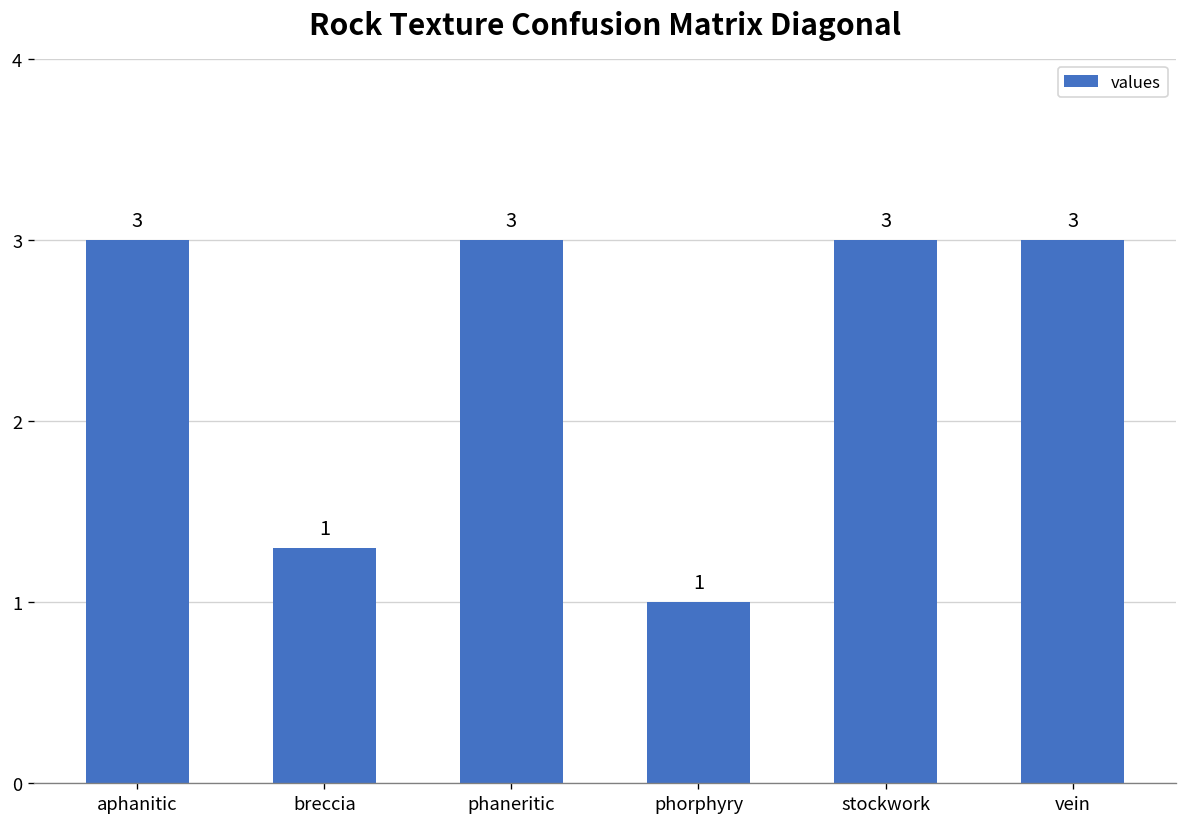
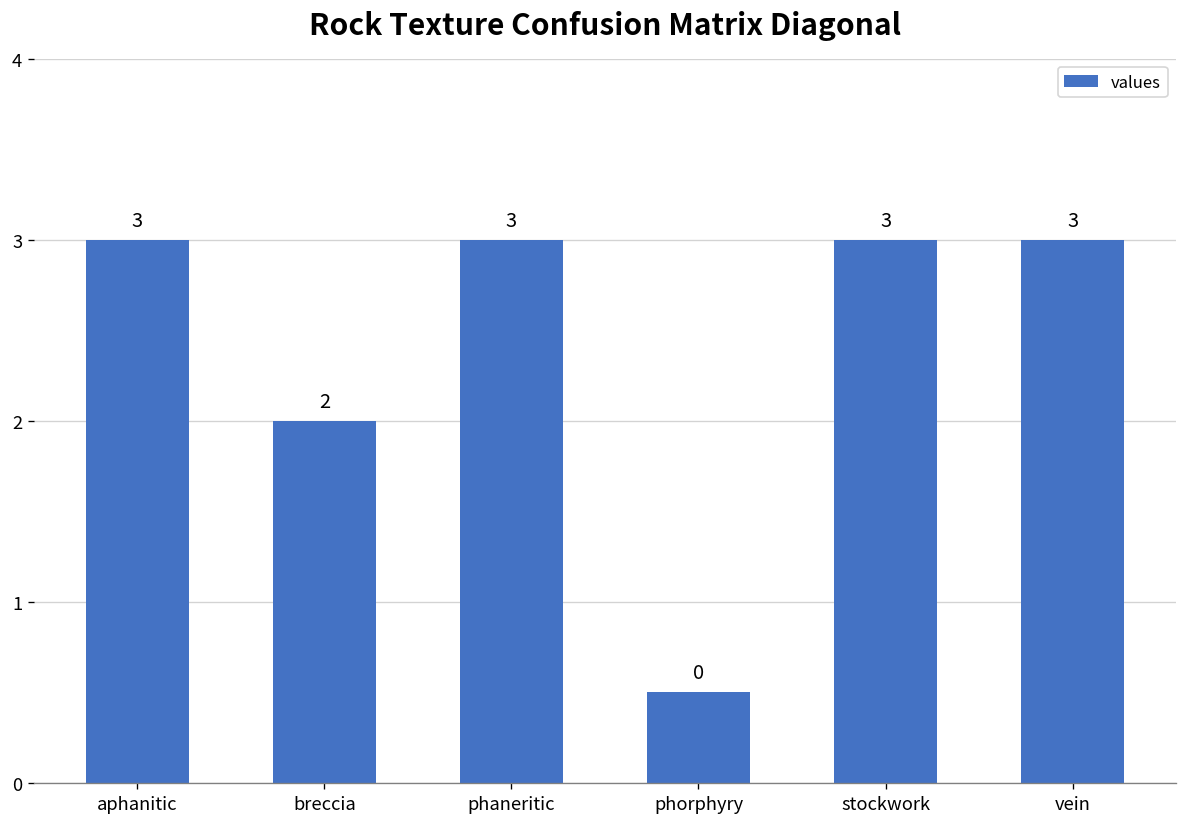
breccia: 1 -> 2
phorphyry: 1 -> 0
